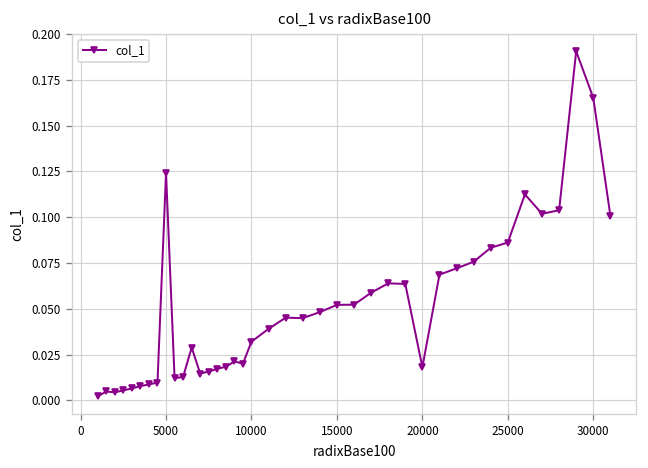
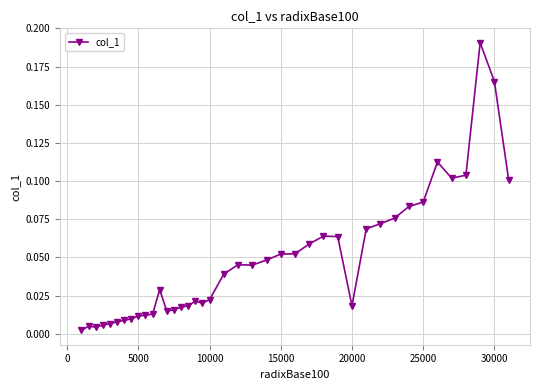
5000: 0.124 -> 0.011
10000: 0.032 -> 0.022
